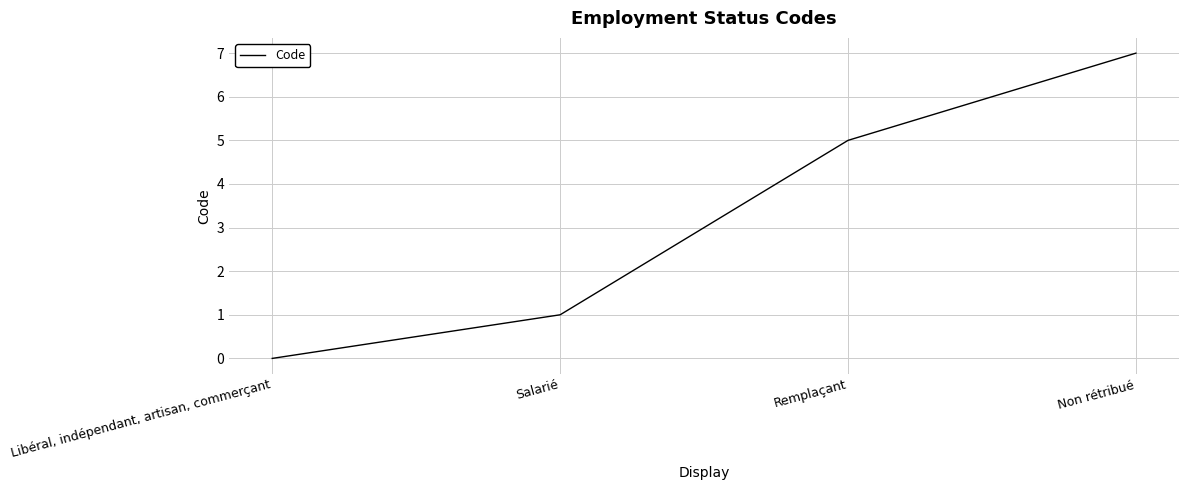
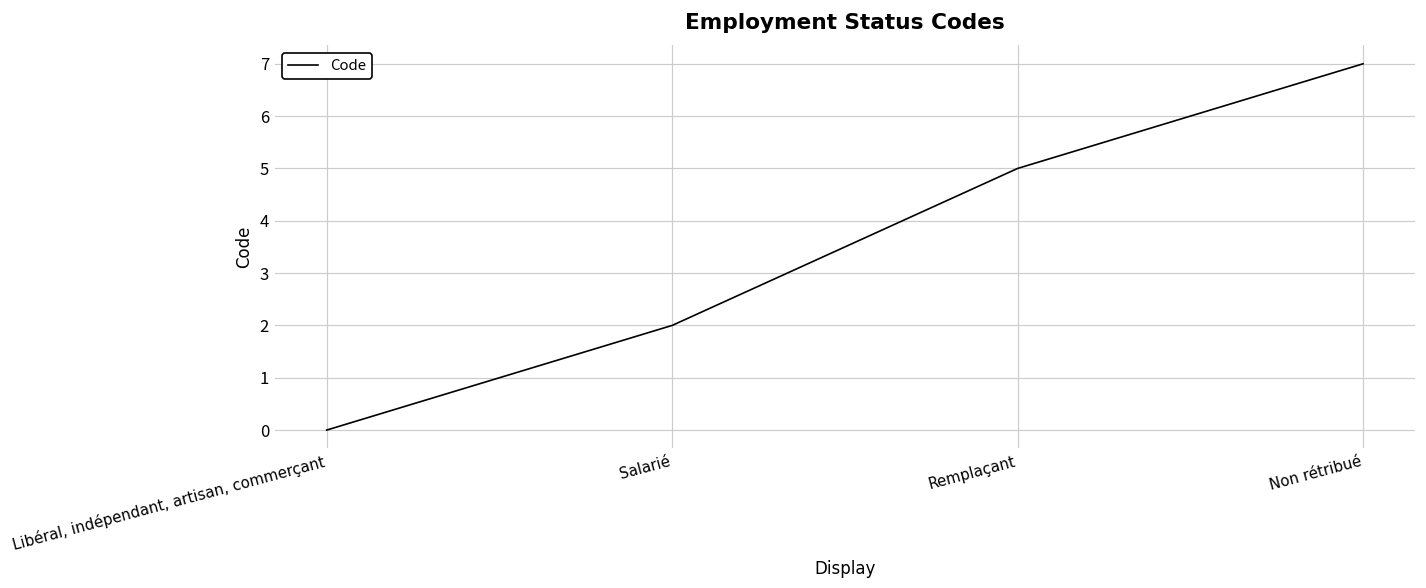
Salarié: 1 -> 2
